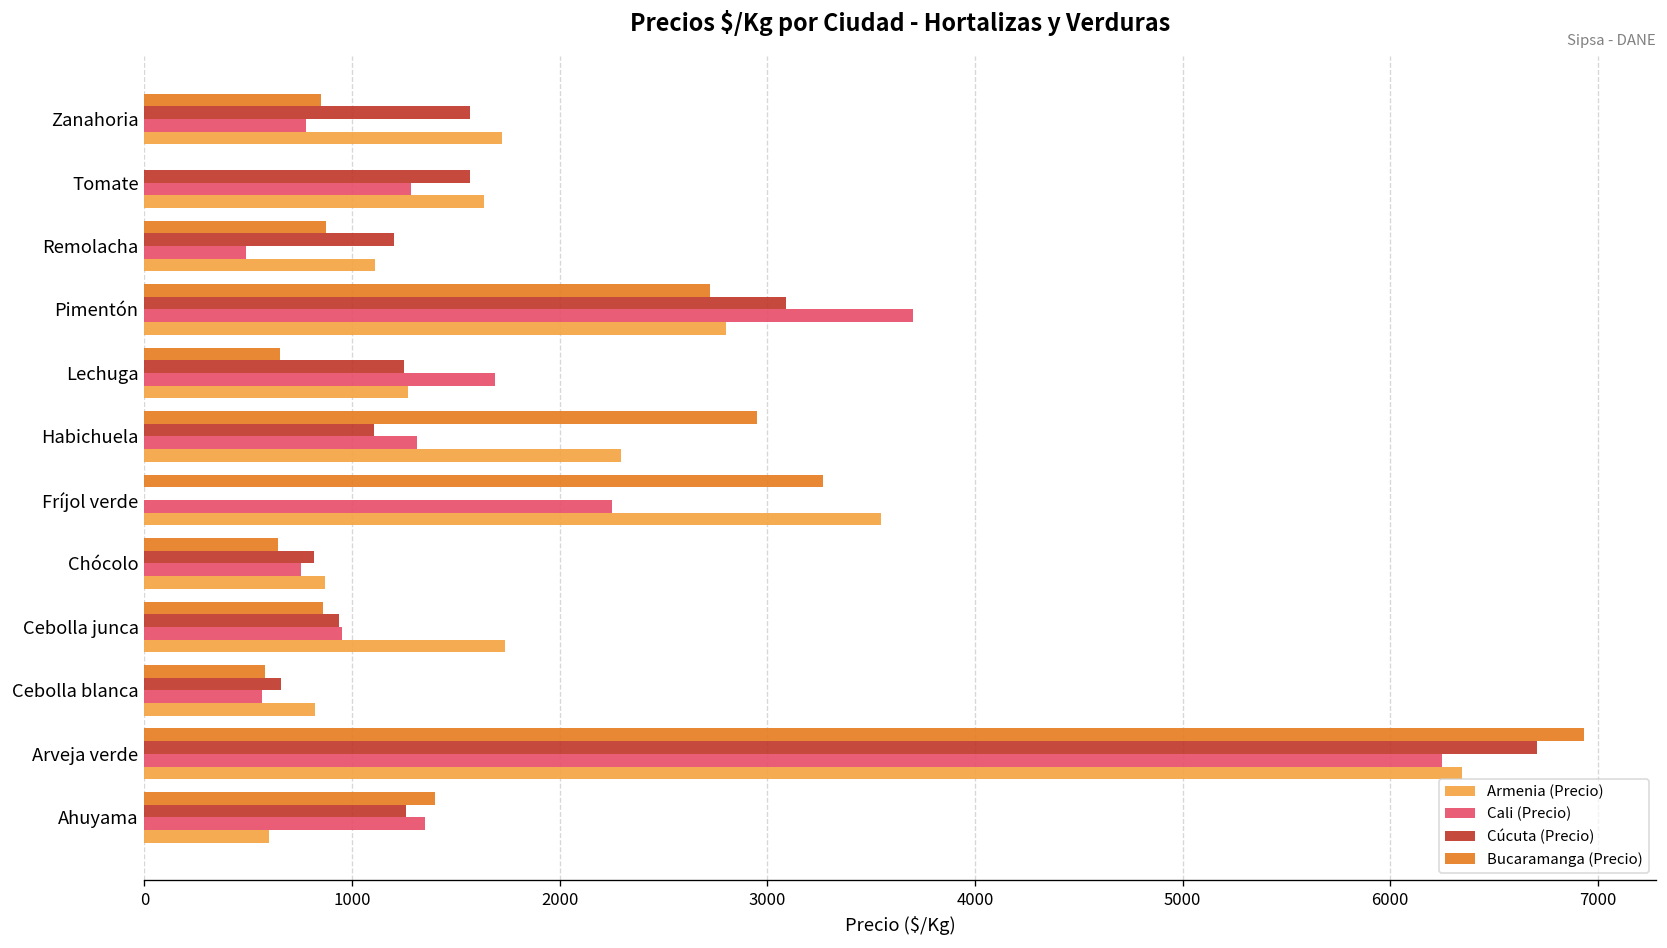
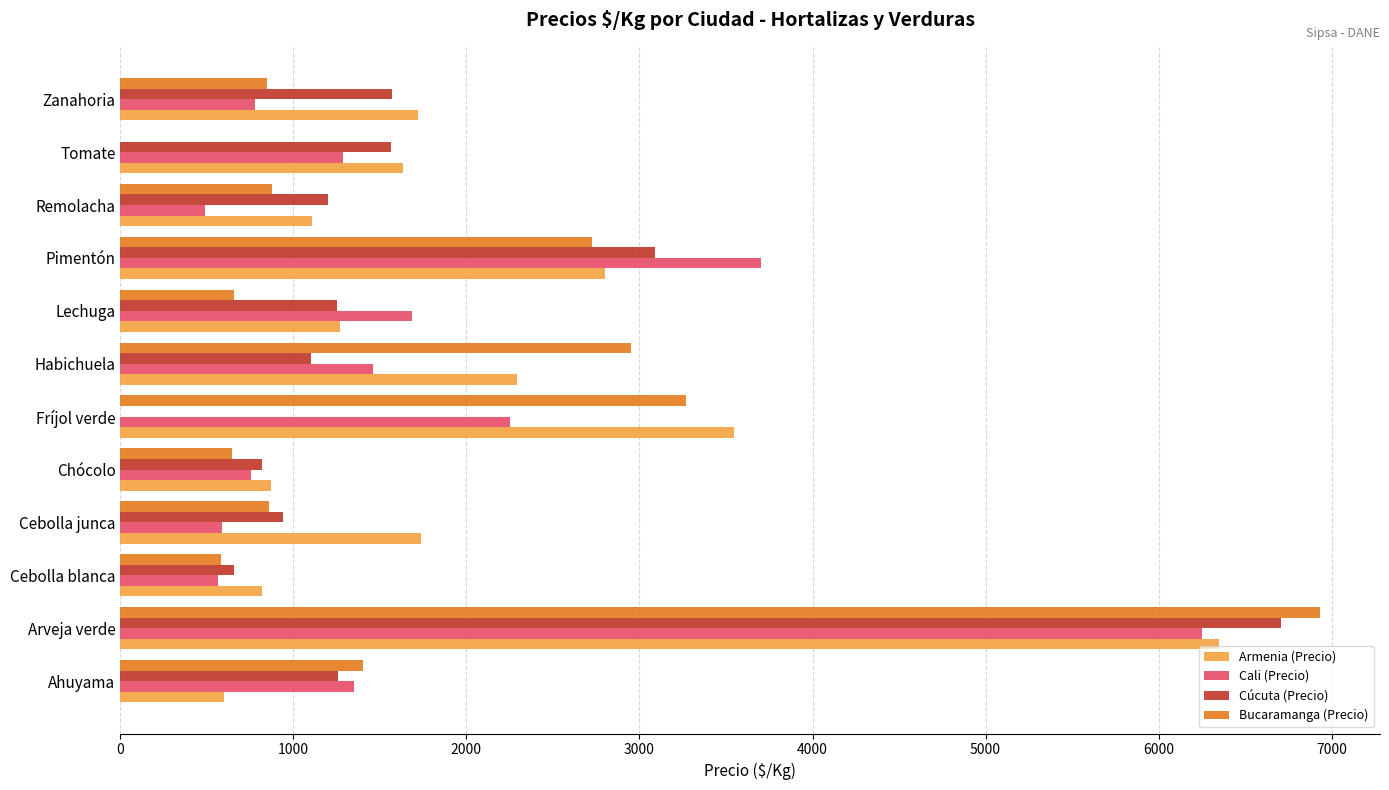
Cali (Precio), Habichuela: 1310 -> 1460
Cali (Precio), Cebolla junca: 950 -> 590
